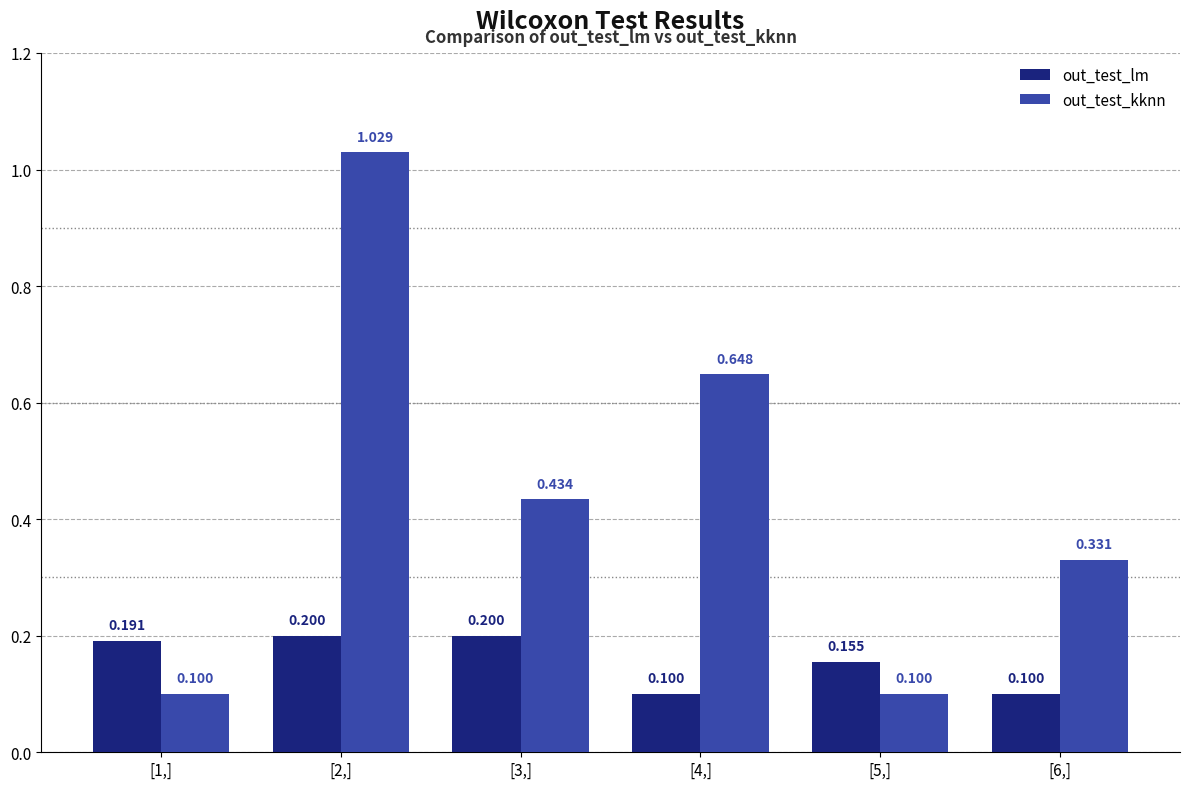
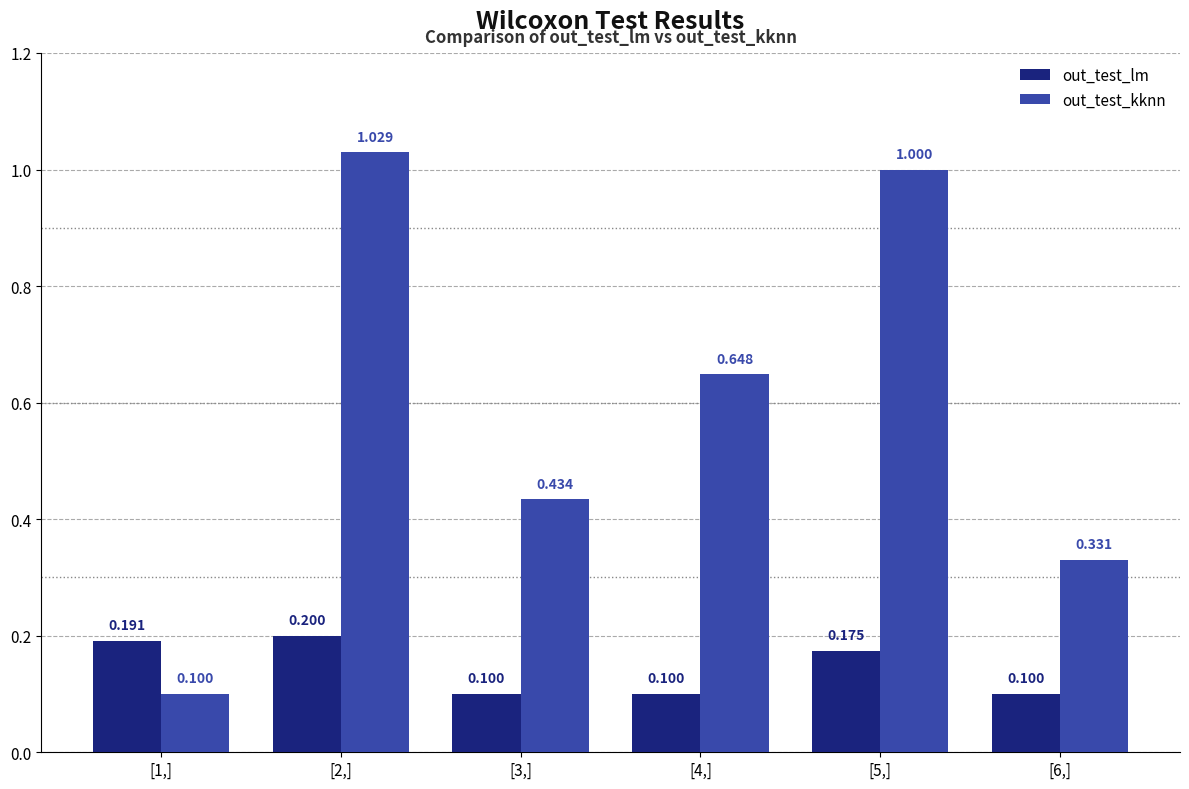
out_test_lm, [3,]: 0.200 -> 0.100
out_test_lm, [5,]: 0.155 -> 0.175
out_test_kknn, [5,]: 0.100 -> 1.000
